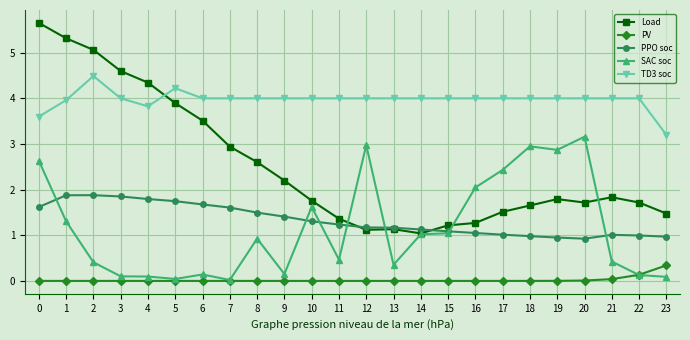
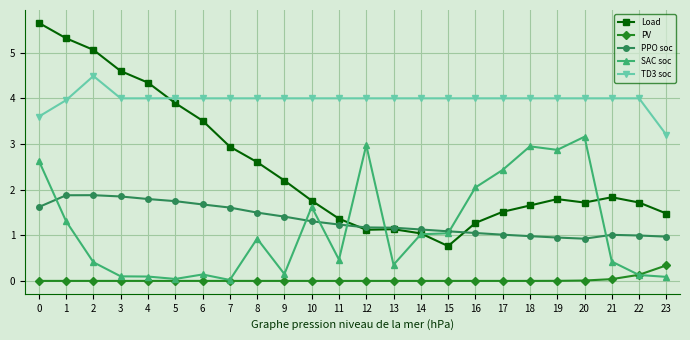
TD3 soc, 4: 3.8 -> 4.0
TD3 soc, 5: 4.2 -> 4.0
Load, 15: 1.2 -> 0.8
